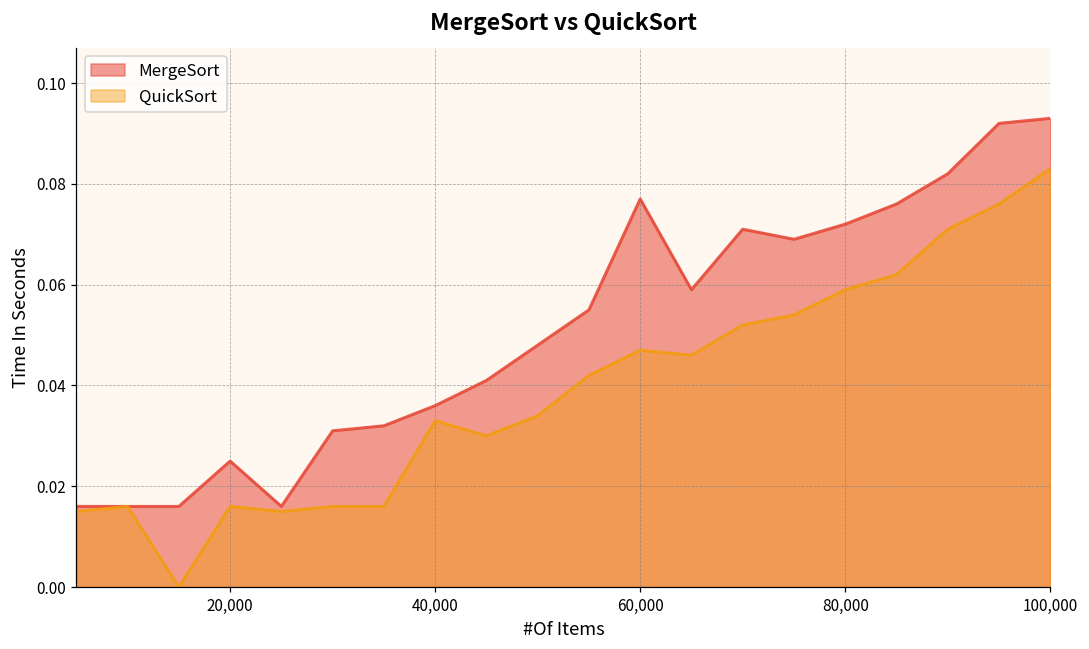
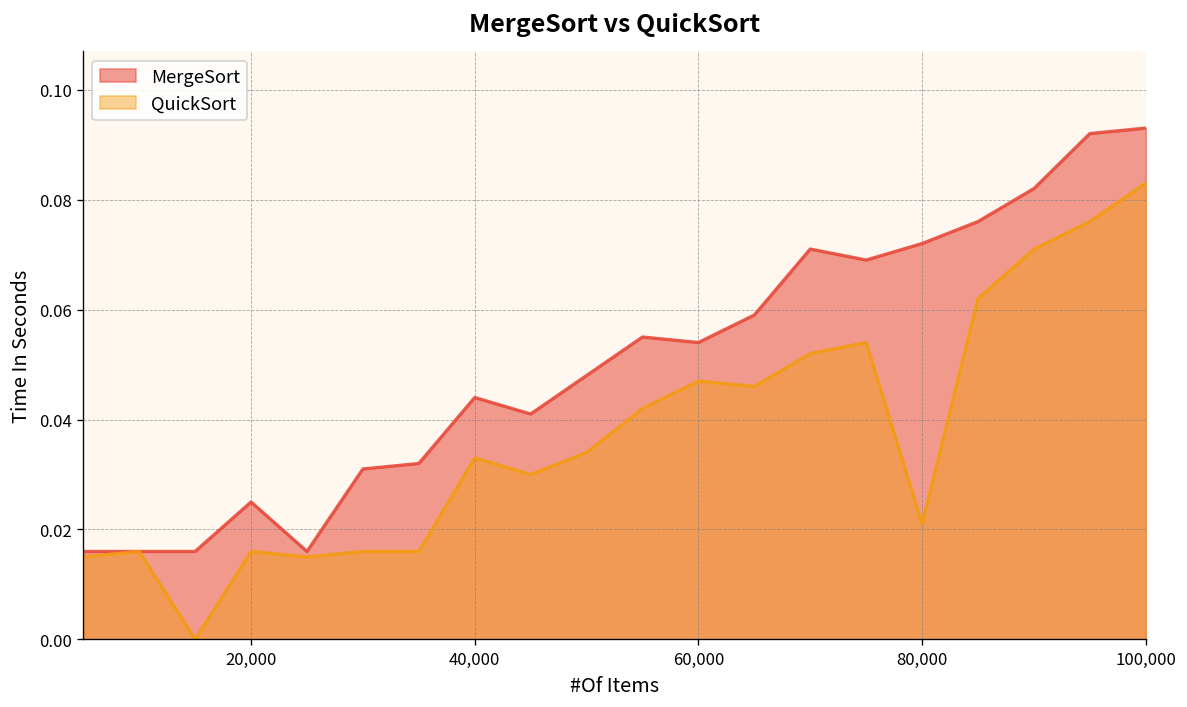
MergeSort, 40,000: 0.036 -> 0.044
MergeSort, 60,000: 0.077 -> 0.054
QuickSort, 80,000: 0.059 -> 0.021
